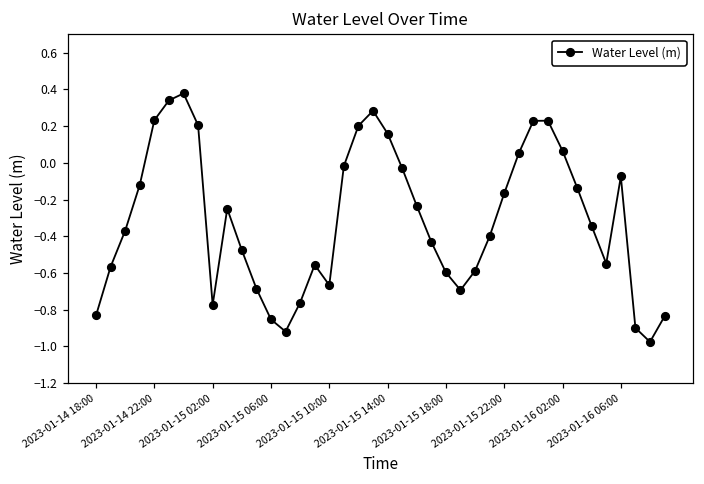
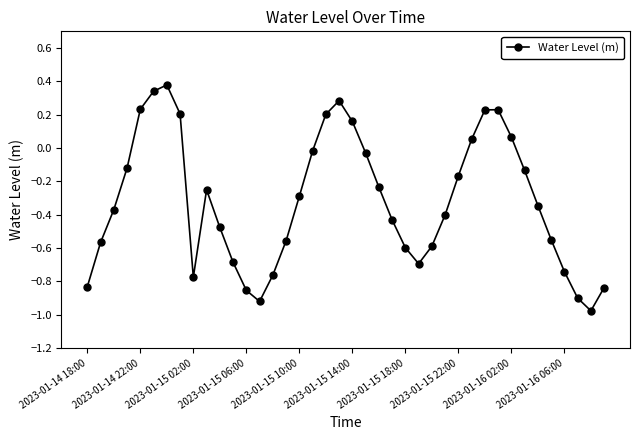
2023-01-15 10:00: -0.67 -> -0.29
2023-01-16 06:00: -0.07 -> -0.74
